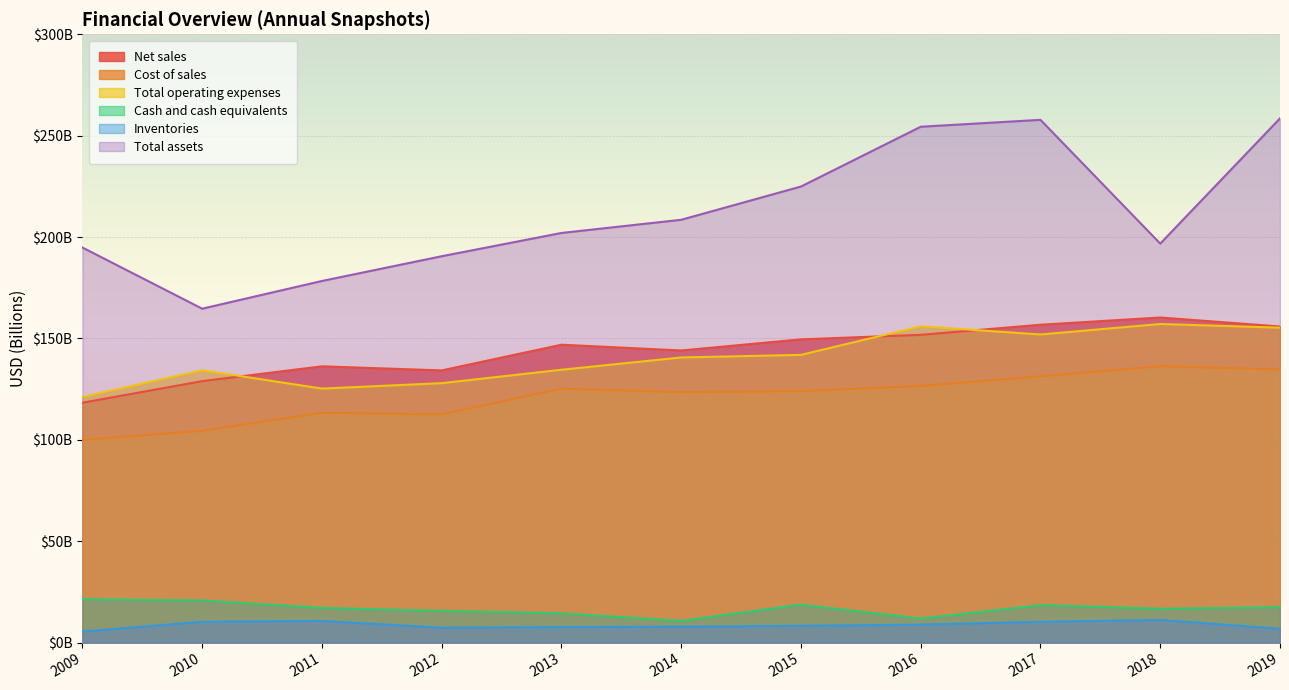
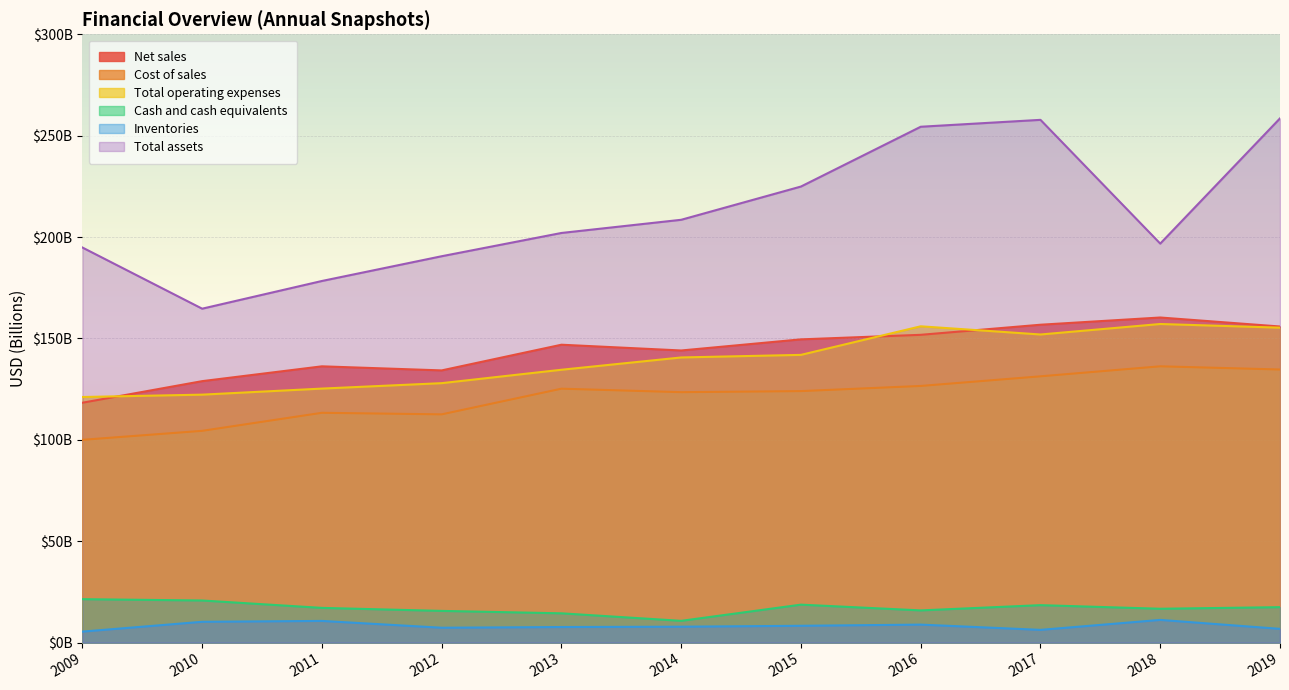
Total operating expenses, 2010: $134000000000 -> $122000000000
Cash and cash equivalents, 2016: $12000000000 -> $16000000000
Inventories, 2017: $10000000000 -> $6000000000
